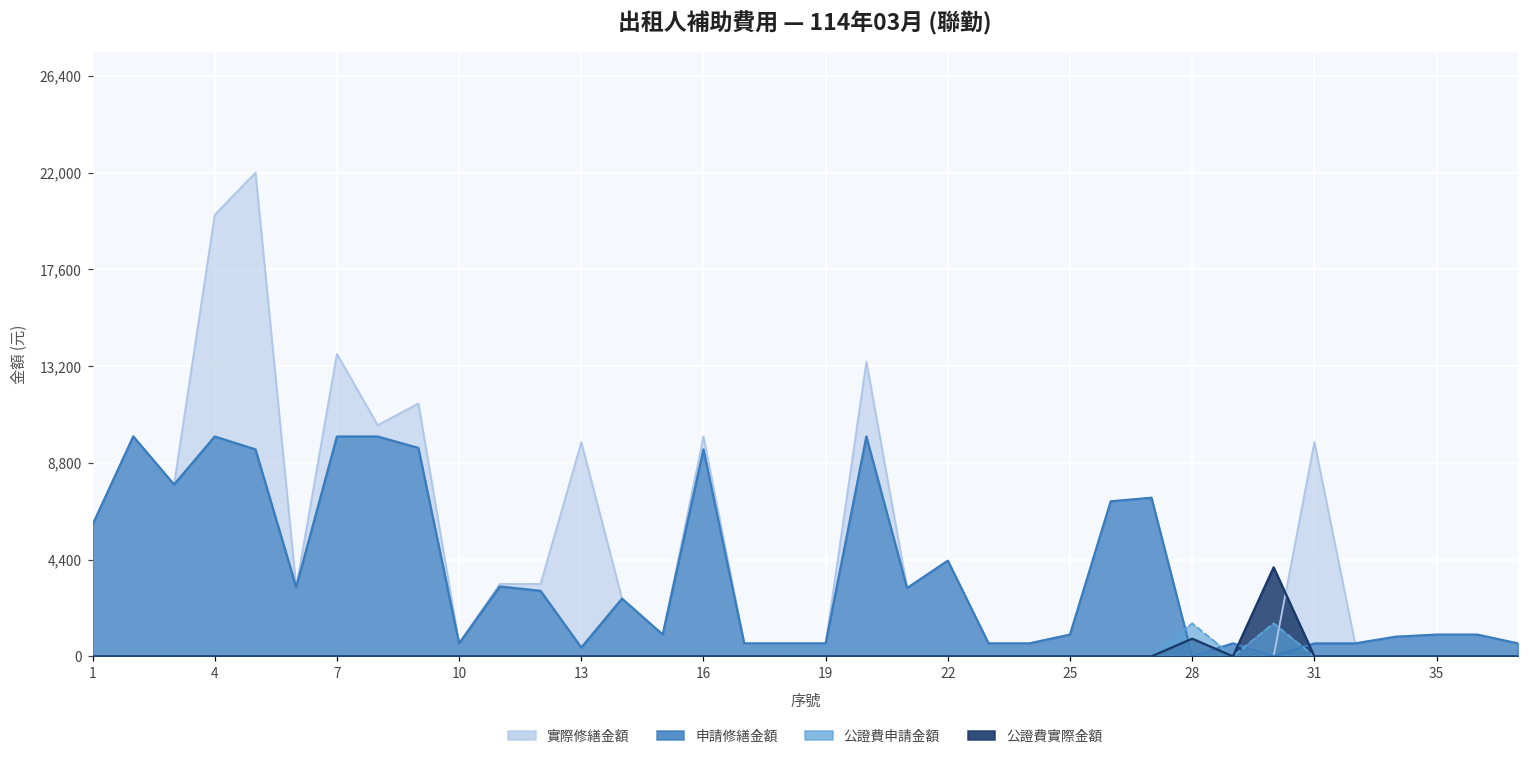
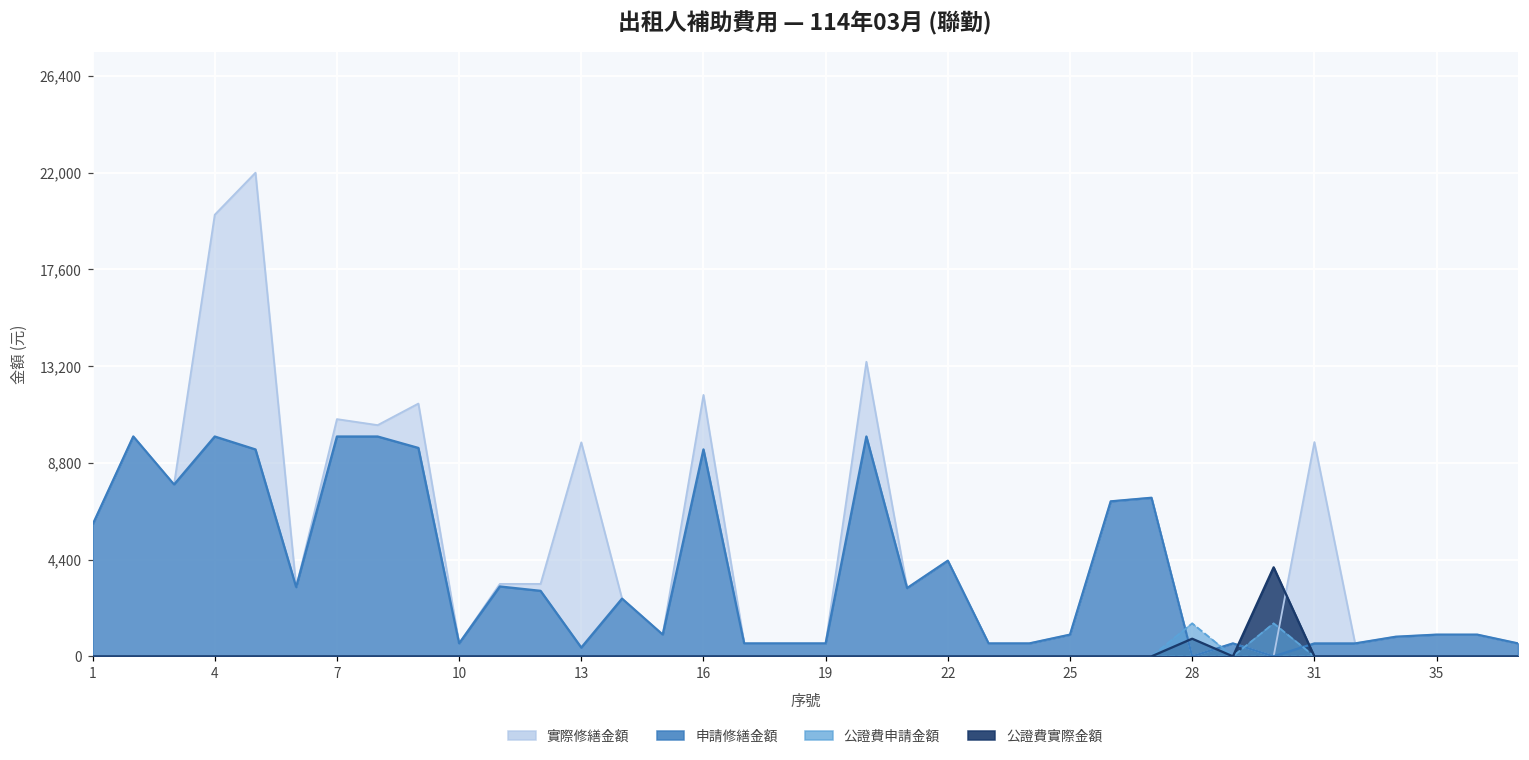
實際修繕金額, 7: 13,800 -> 10,800
實際修繕金額, 16: 10,000 -> 11,900
